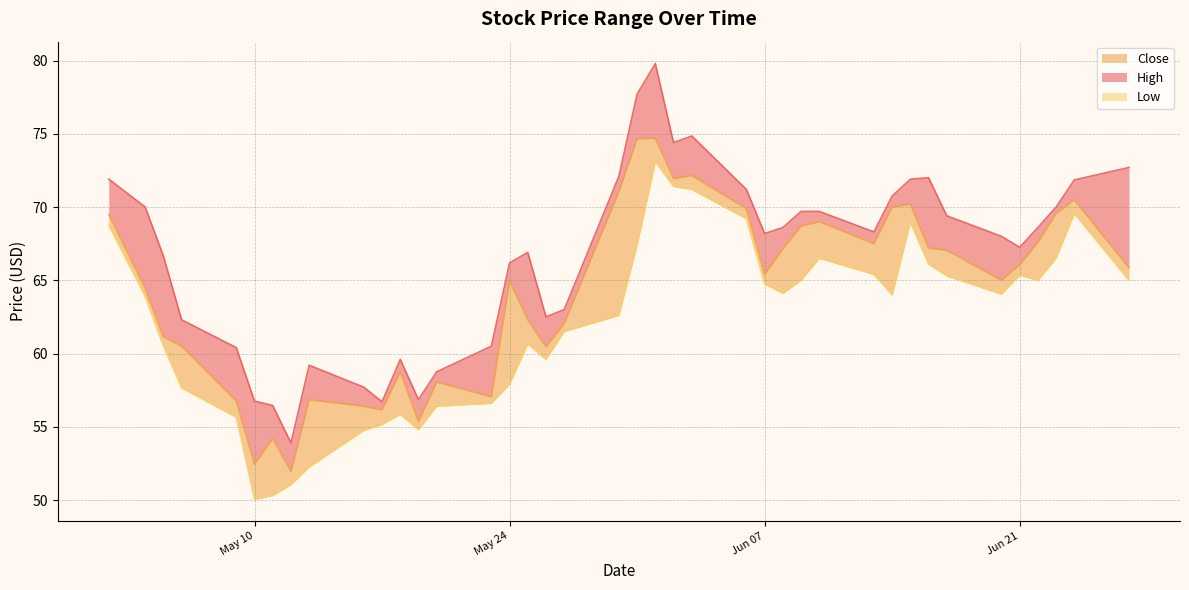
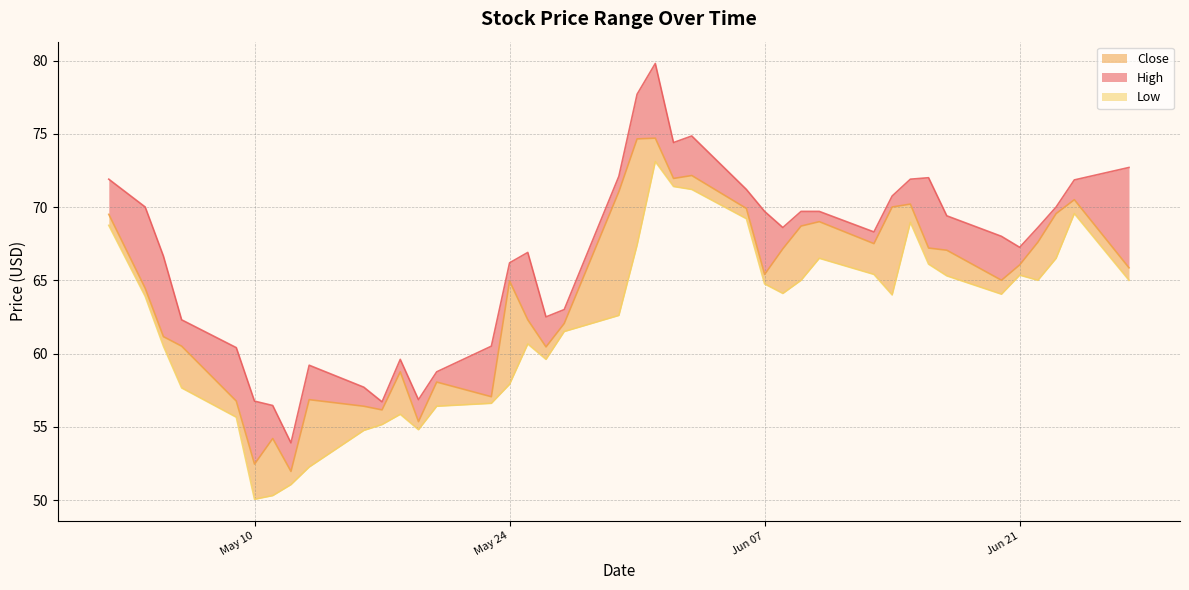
High, Jun 07: 68.2 -> 69.7
